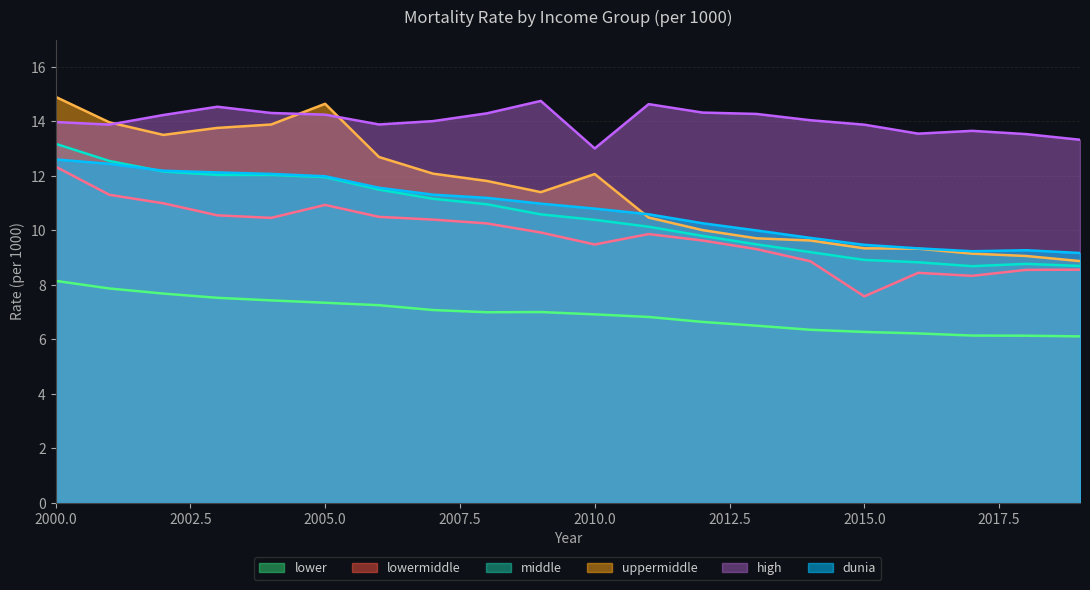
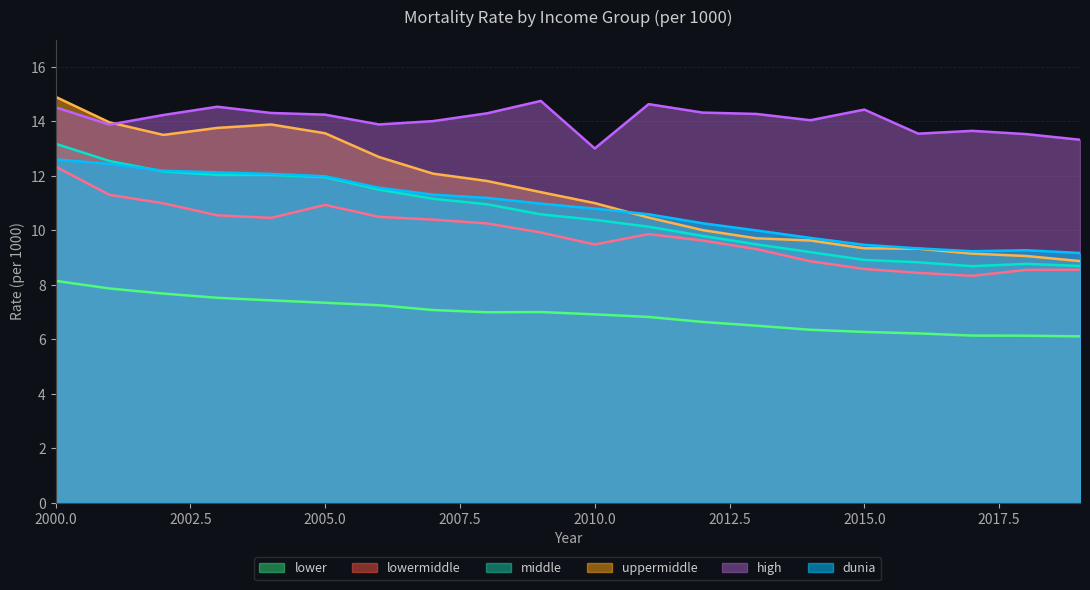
high, 2000.0: 14.0 -> 14.5
uppermiddle, 2005.0: 14.6 -> 13.6
uppermiddle, 2010.0: 12.1 -> 11.0
lowermiddle, 2015.0: 7.6 -> 8.6
high, 2015.0: 13.9 -> 14.4
